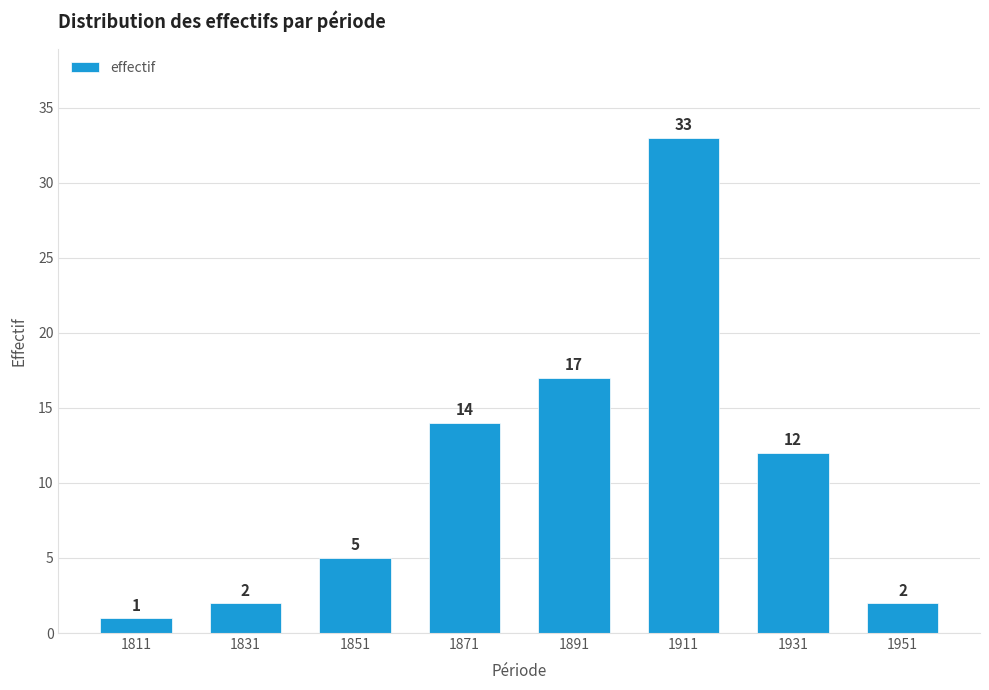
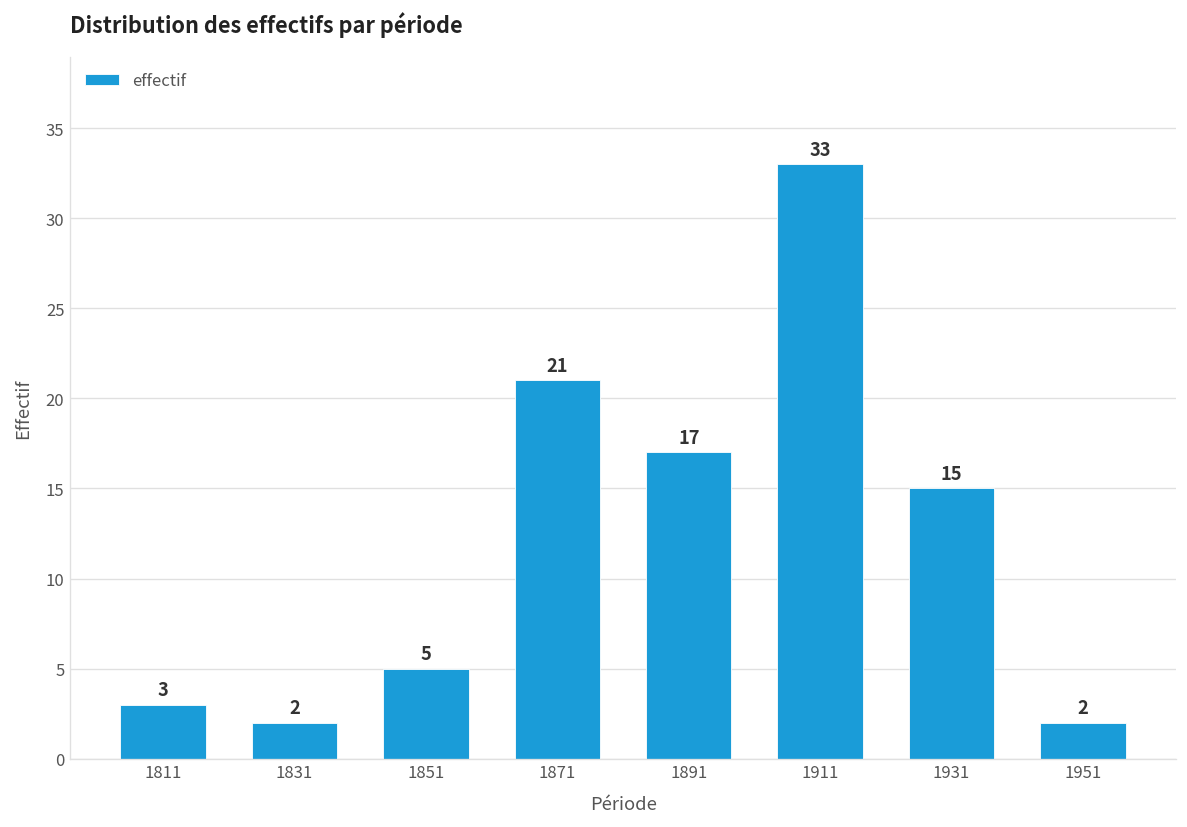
1811: 1 -> 3
1871: 14 -> 21
1931: 12 -> 15
